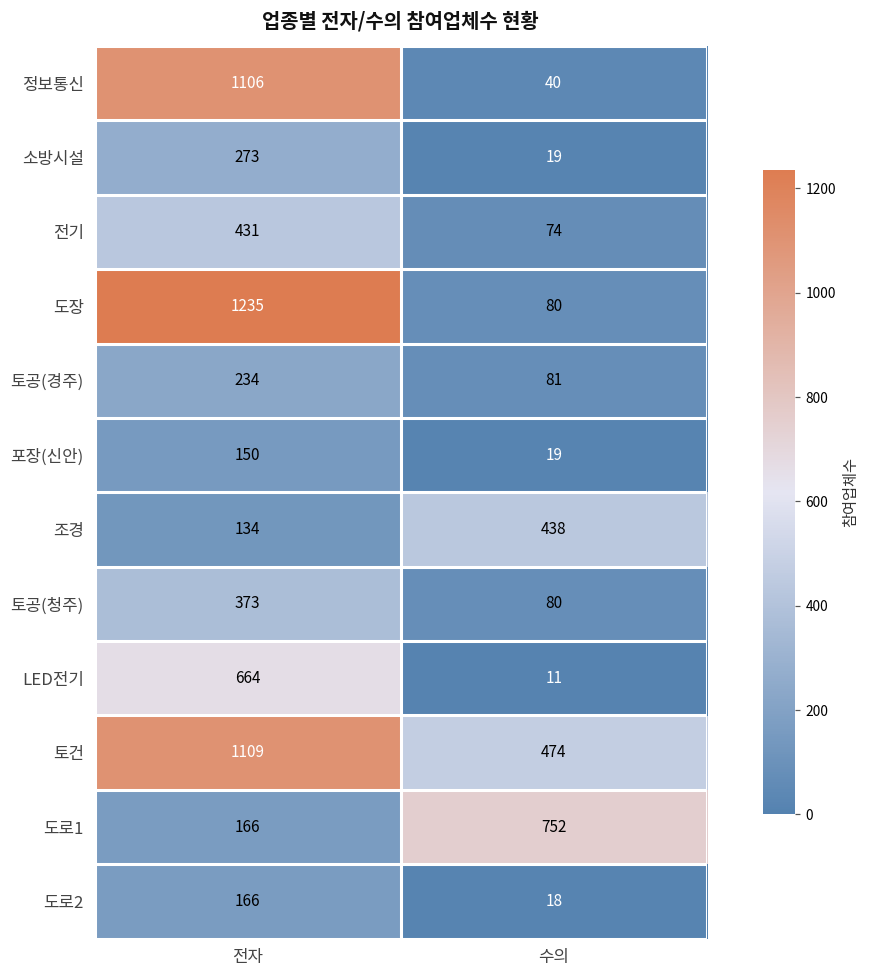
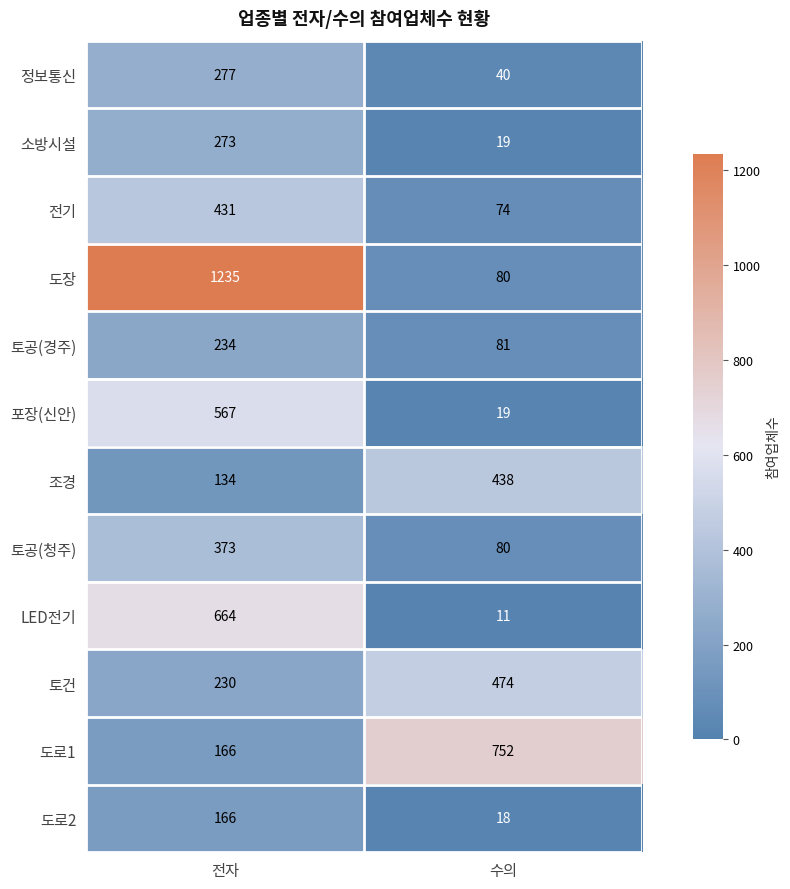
정보통신, 전자: 1106 -> 277
포장(신안), 전자: 150 -> 567
토건, 전자: 1109 -> 230
